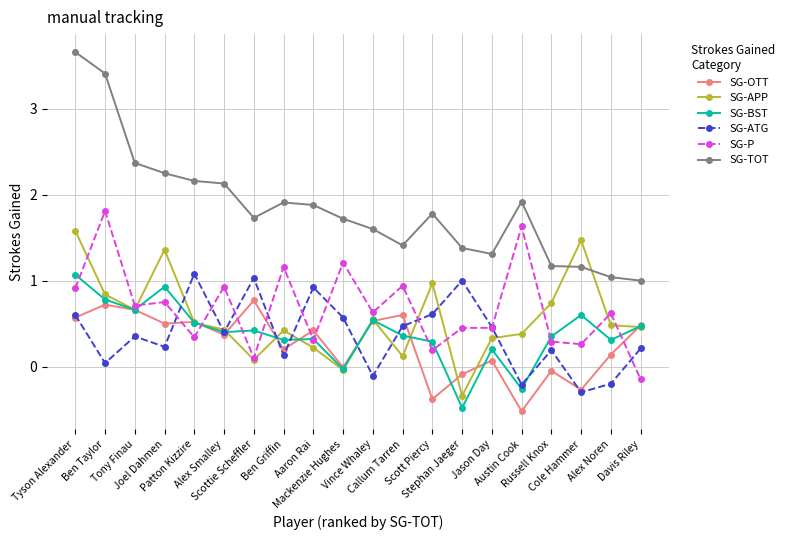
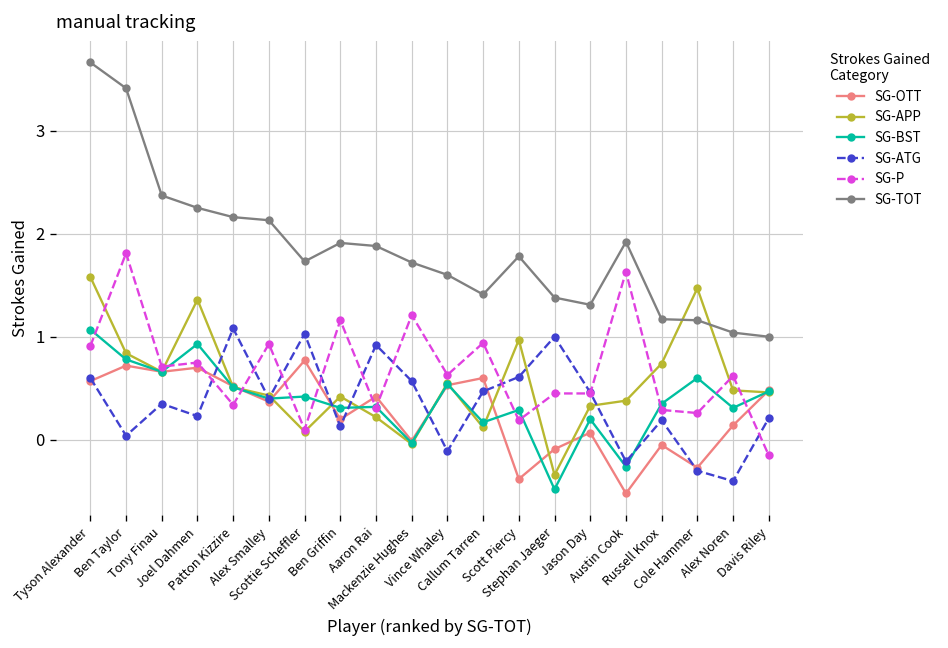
SG-OTT, Joel Dahmen: 0.5 -> 0.7
SG-BST, Callum Tarren: 0.4 -> 0.2
SG-ATG, Alex Noren: -0.2 -> -0.4
